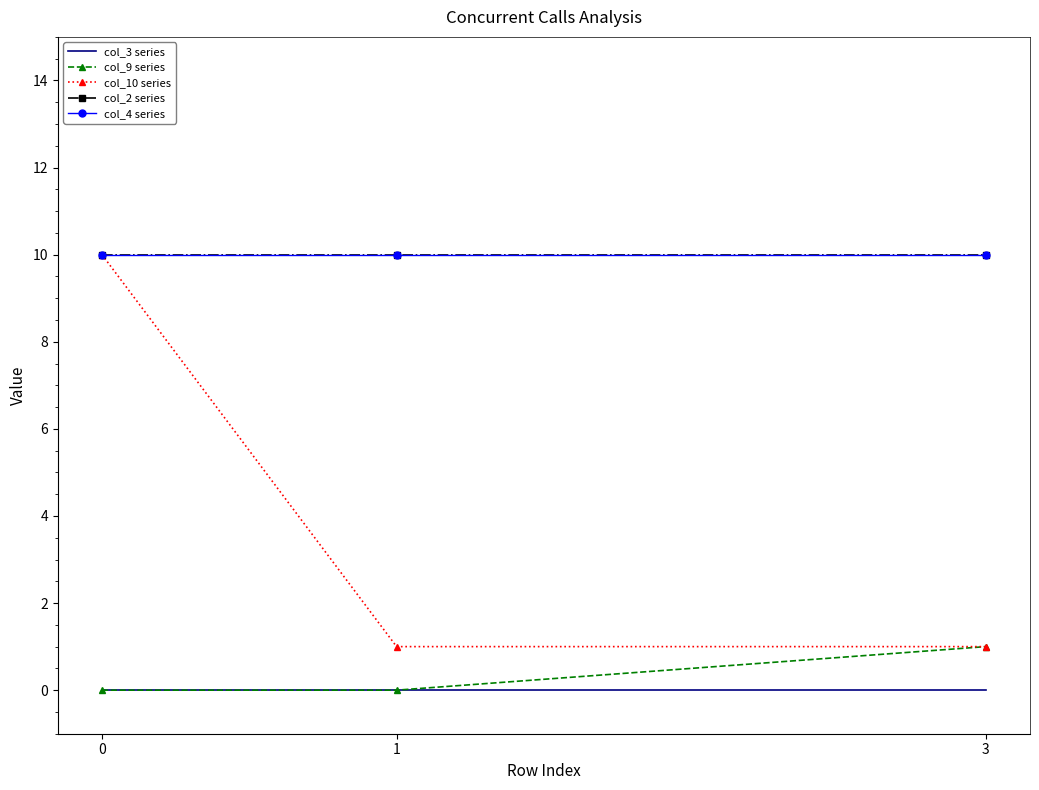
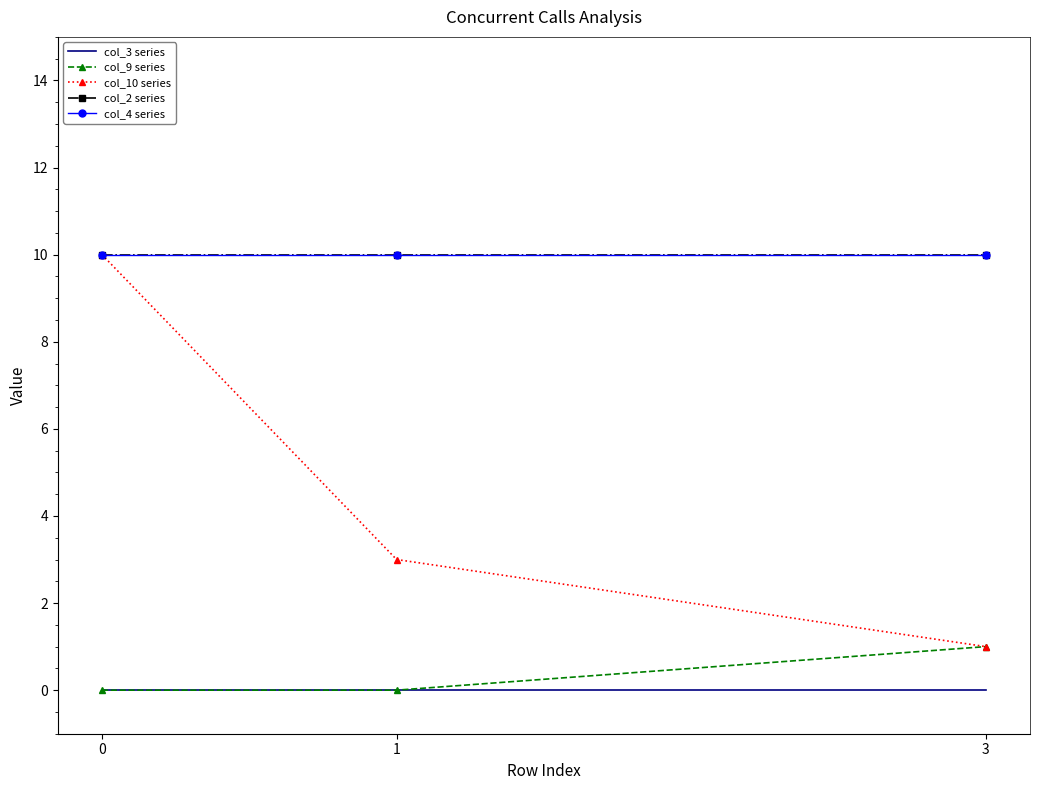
col_10 series, 1: 1 -> 3
